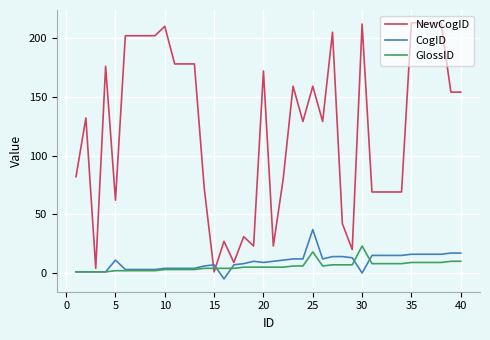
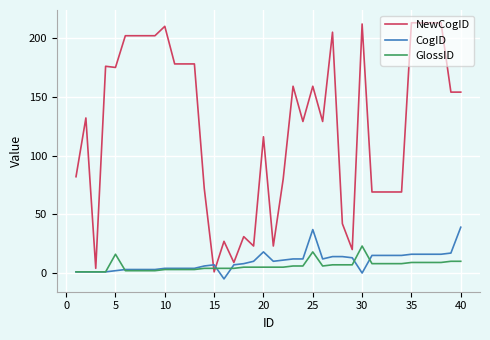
NewCogID, 5: 62 -> 175
CogID, 5: 11 -> 2
GlossID, 5: 2 -> 16
NewCogID, 20: 172 -> 116
CogID, 20: 9 -> 18
CogID, 40: 17 -> 39
